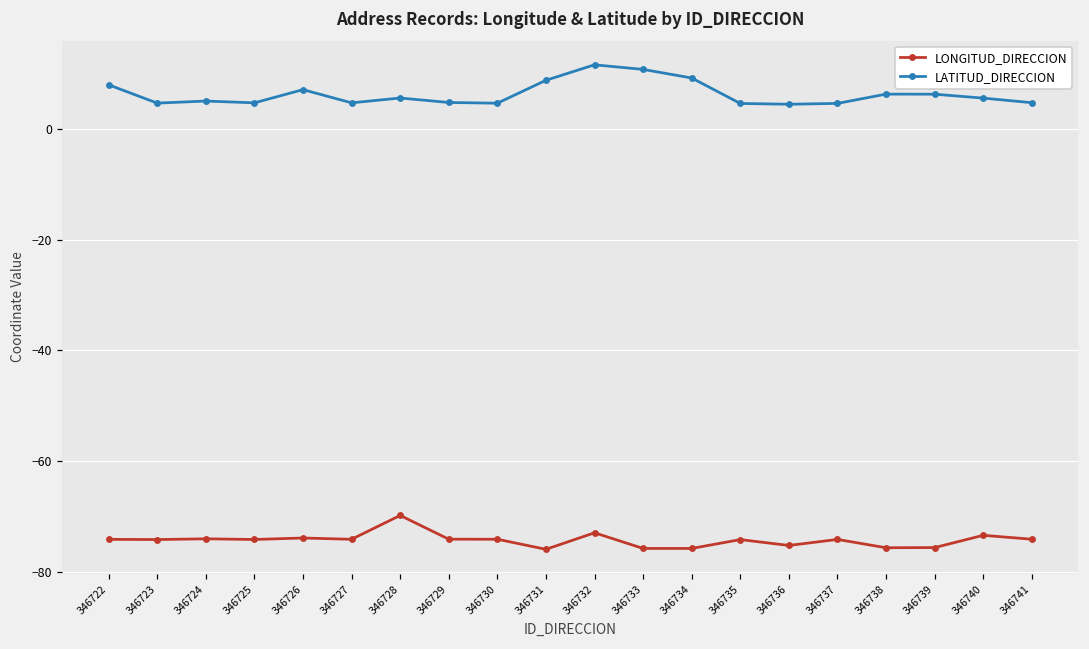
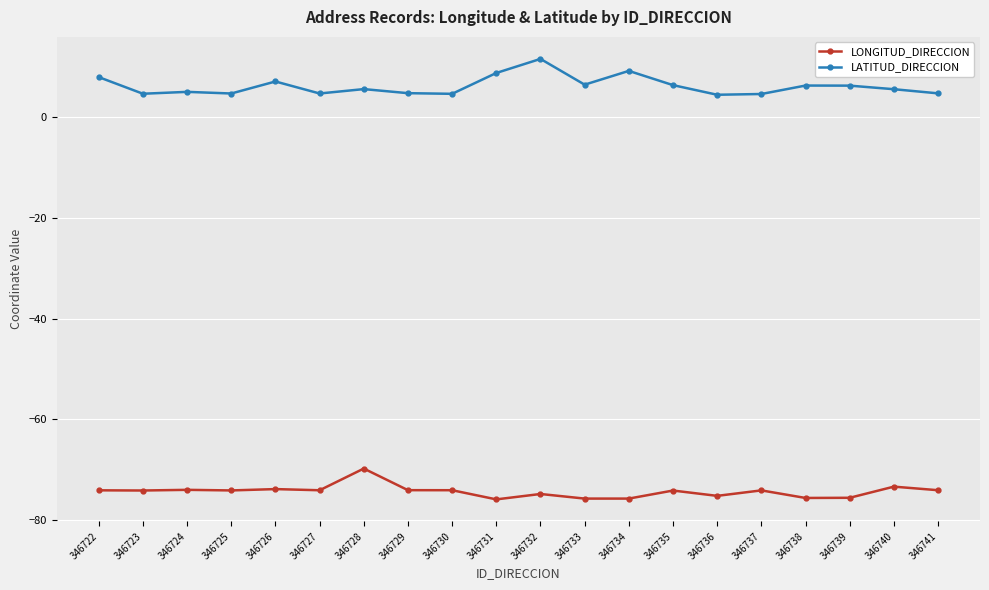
LONGITUD_DIRECCION, 346732: -73 -> -75
LATITUD_DIRECCION, 346733: 11 -> 6
LATITUD_DIRECCION, 346735: 5 -> 6
